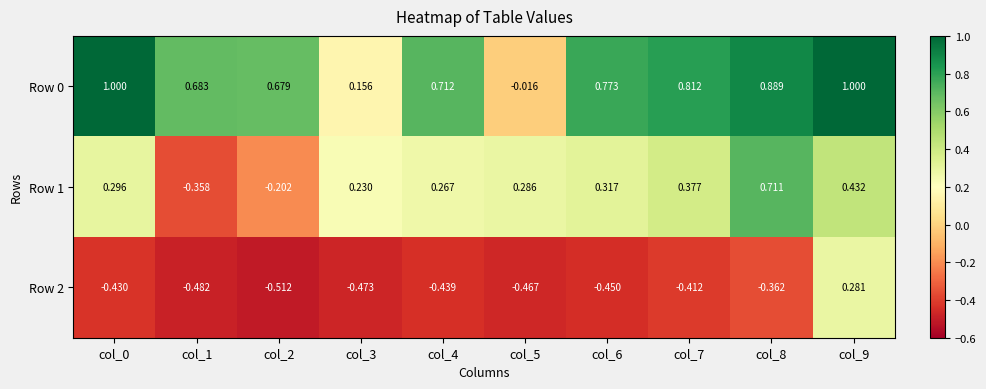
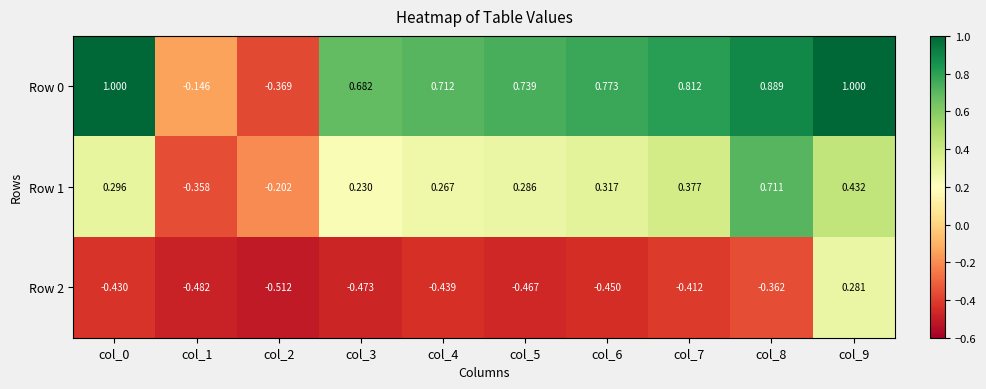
Row 0, col_1: 0.683 -> -0.146
Row 0, col_2: 0.679 -> -0.369
Row 0, col_3: 0.156 -> 0.682
Row 0, col_5: -0.016 -> 0.739
